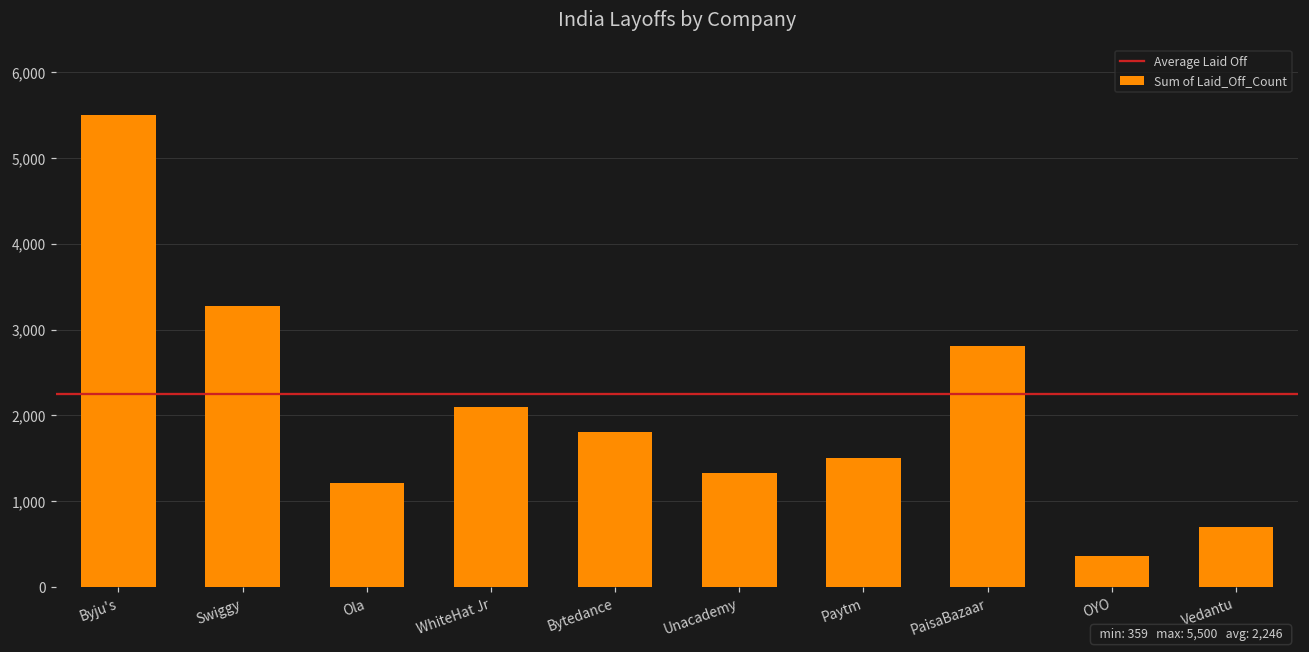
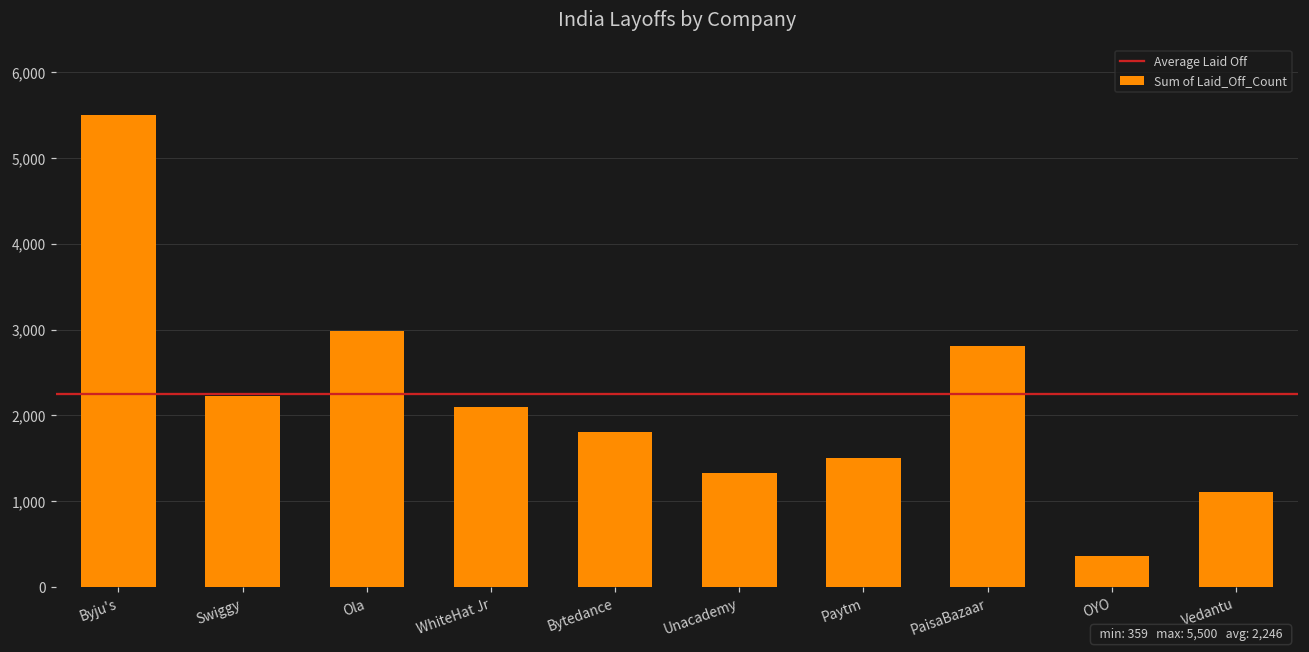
Swiggy: 3,300 -> 2,200
Ola: 1,200 -> 3,000
Vedantu: 700 -> 1,100
